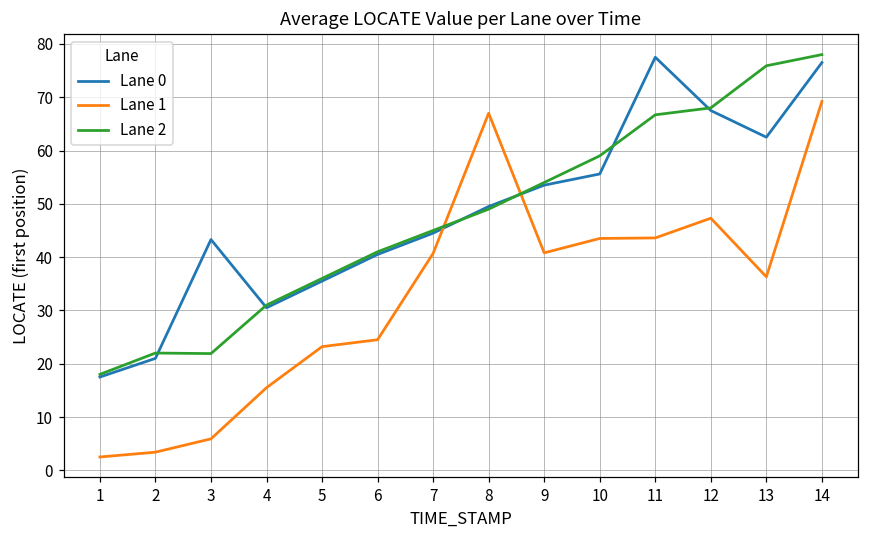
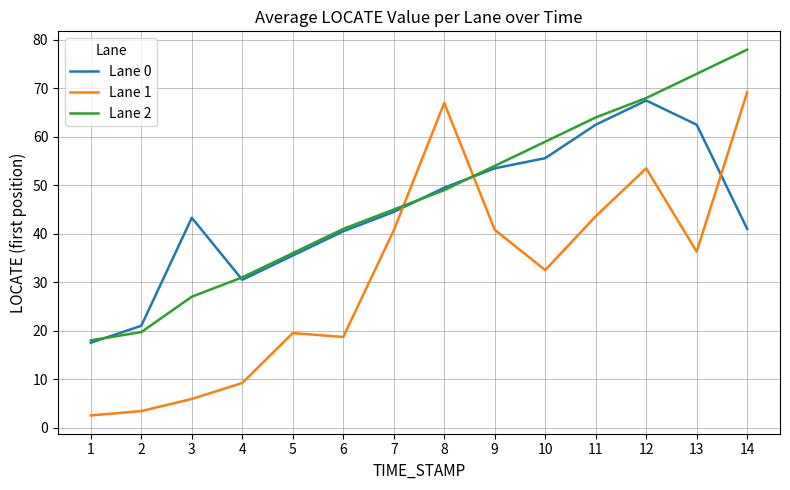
Lane 2, 2: 22 -> 20
Lane 2, 3: 22 -> 27
Lane 1, 4: 16 -> 9
Lane 1, 5: 23 -> 20
Lane 1, 6: 25 -> 19
Lane 1, 10: 44 -> 33
Lane 0, 11: 78 -> 63
Lane 2, 11: 67 -> 64
Lane 1, 12: 47 -> 54
Lane 2, 13: 76 -> 73
Lane 0, 14: 77 -> 41
